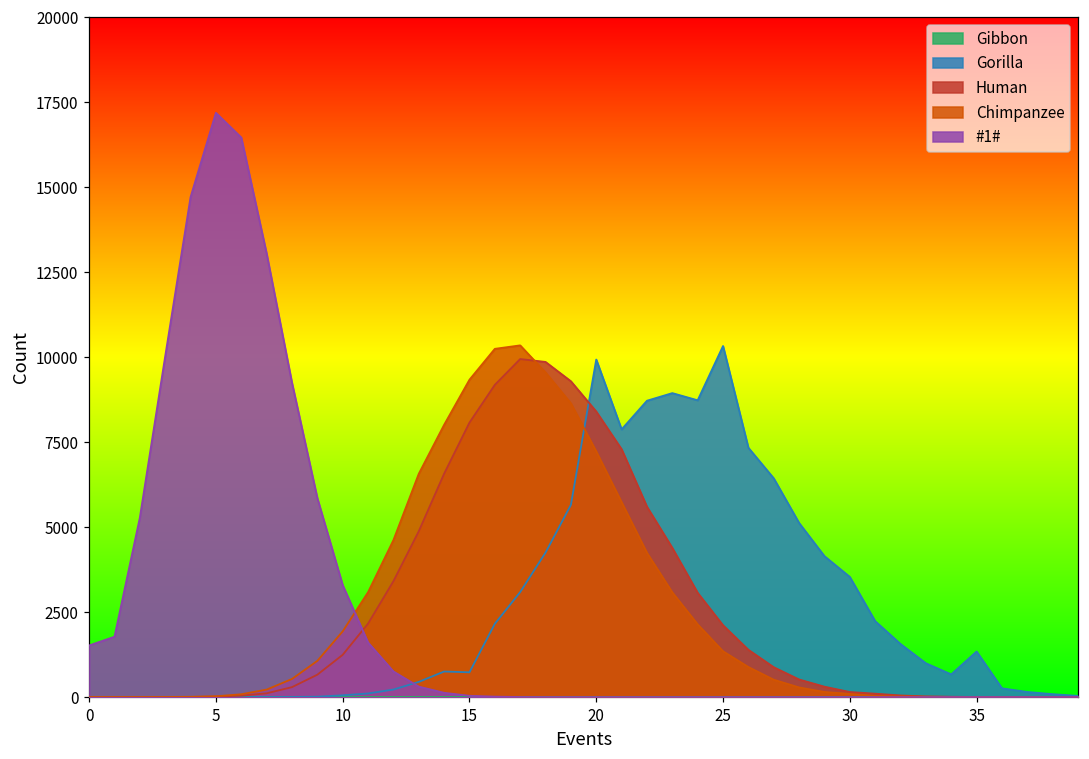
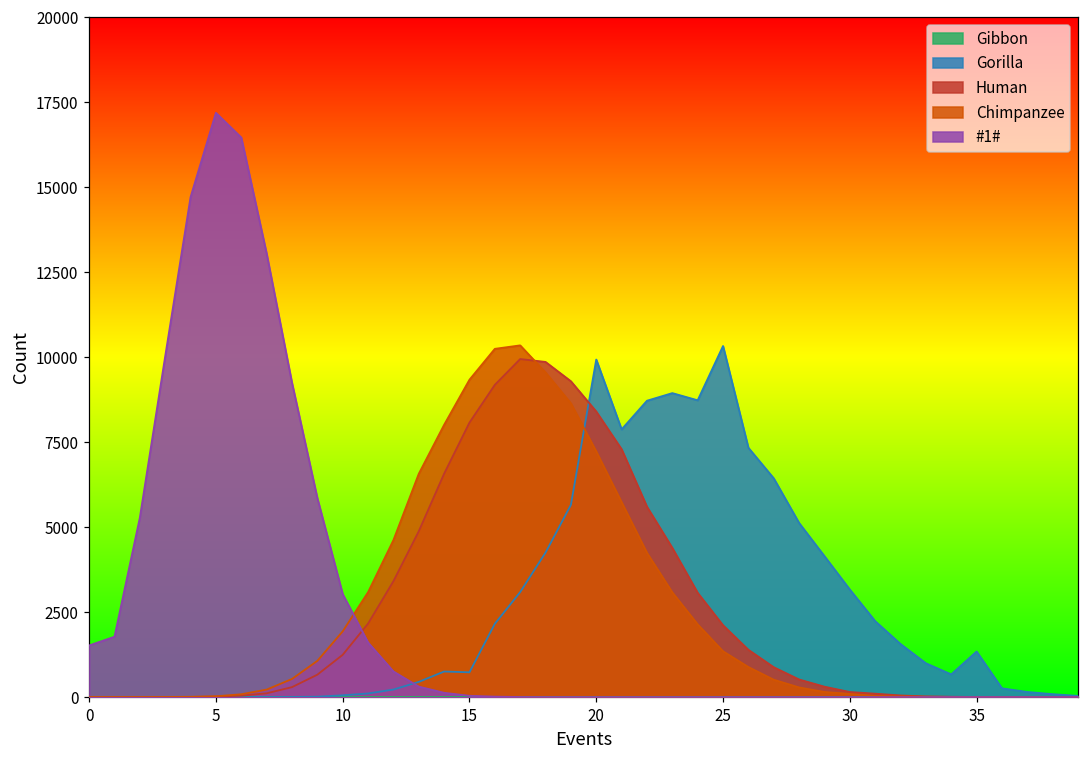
#1#, 10: 3300 -> 3000
Gorilla, 30: 3500 -> 3200
